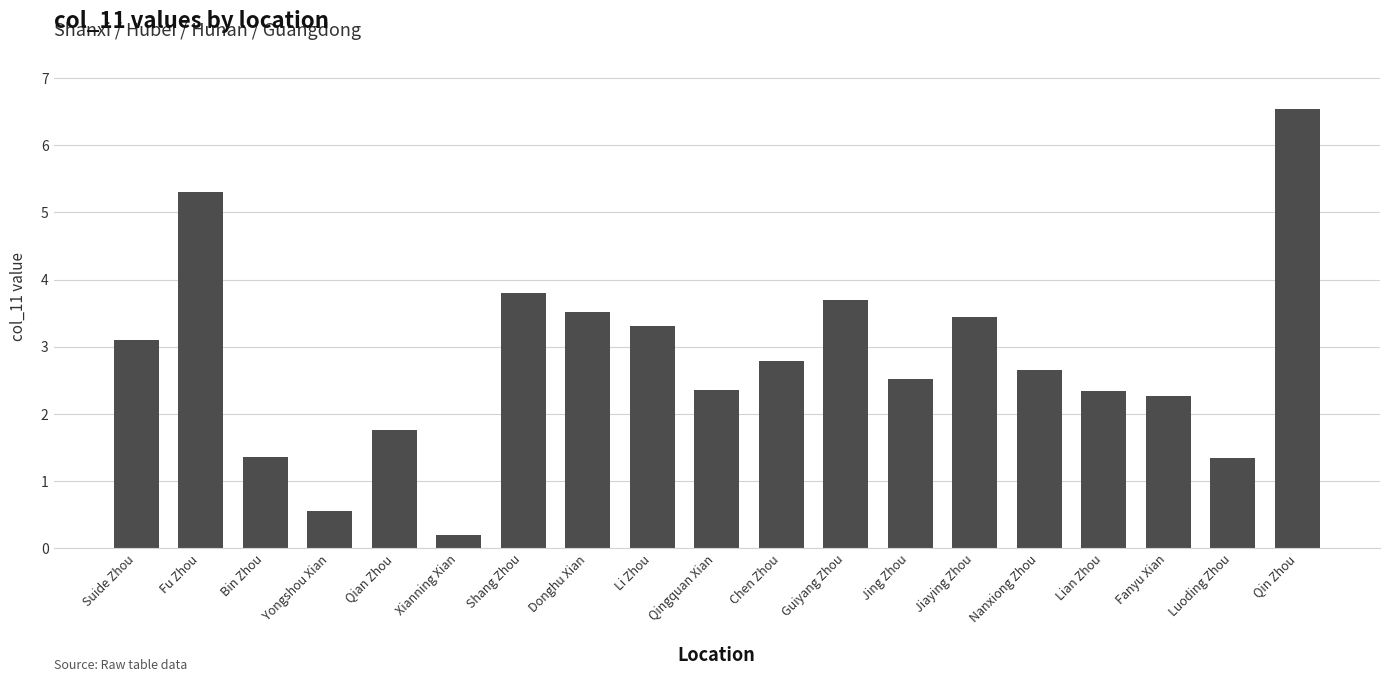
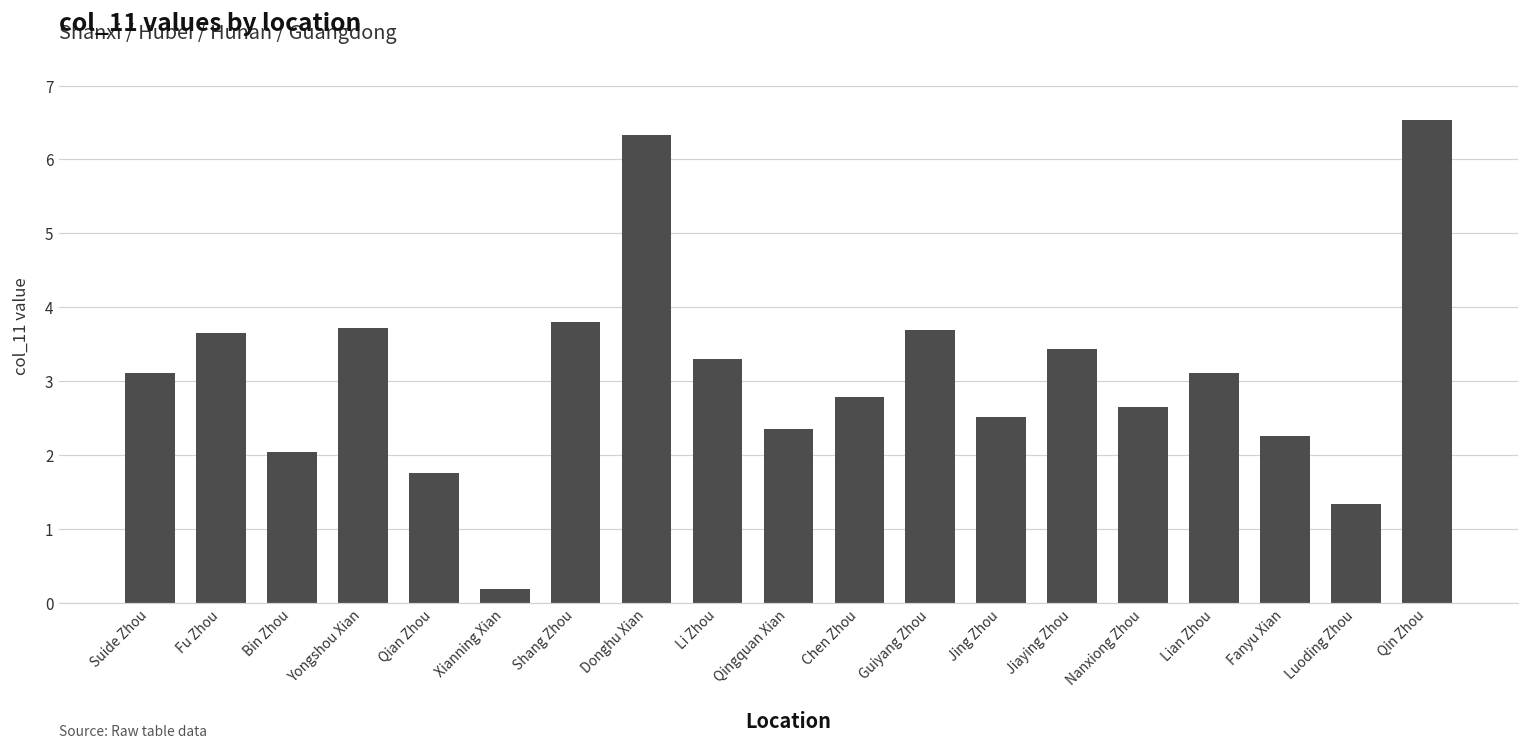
Fu Zhou: 5.3 -> 3.6
Bin Zhou: 1.4 -> 2.0
Yongshou Xian: 0.5 -> 3.7
Donghu Xian: 3.5 -> 6.3
Lian Zhou: 2.3 -> 3.1
